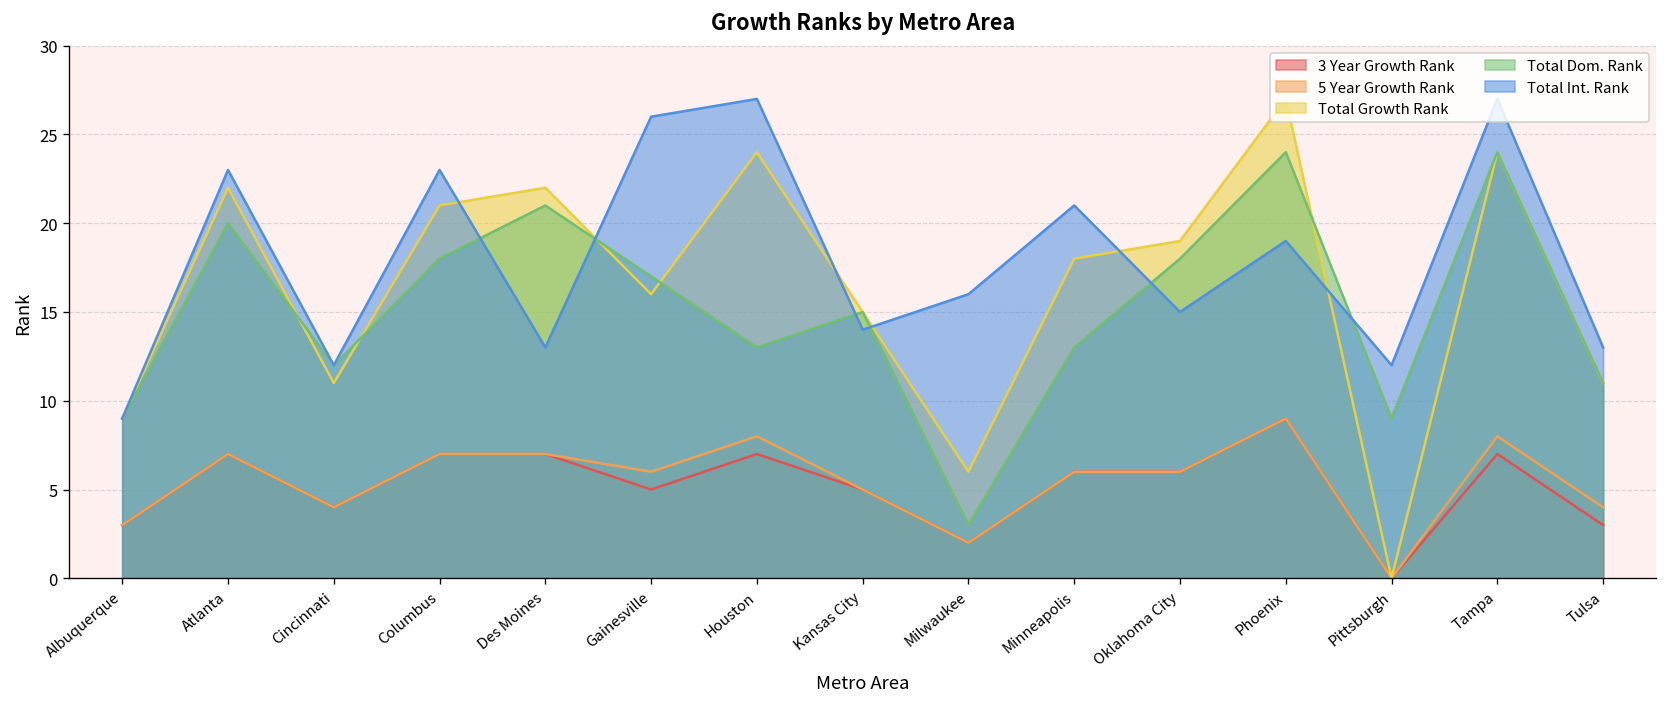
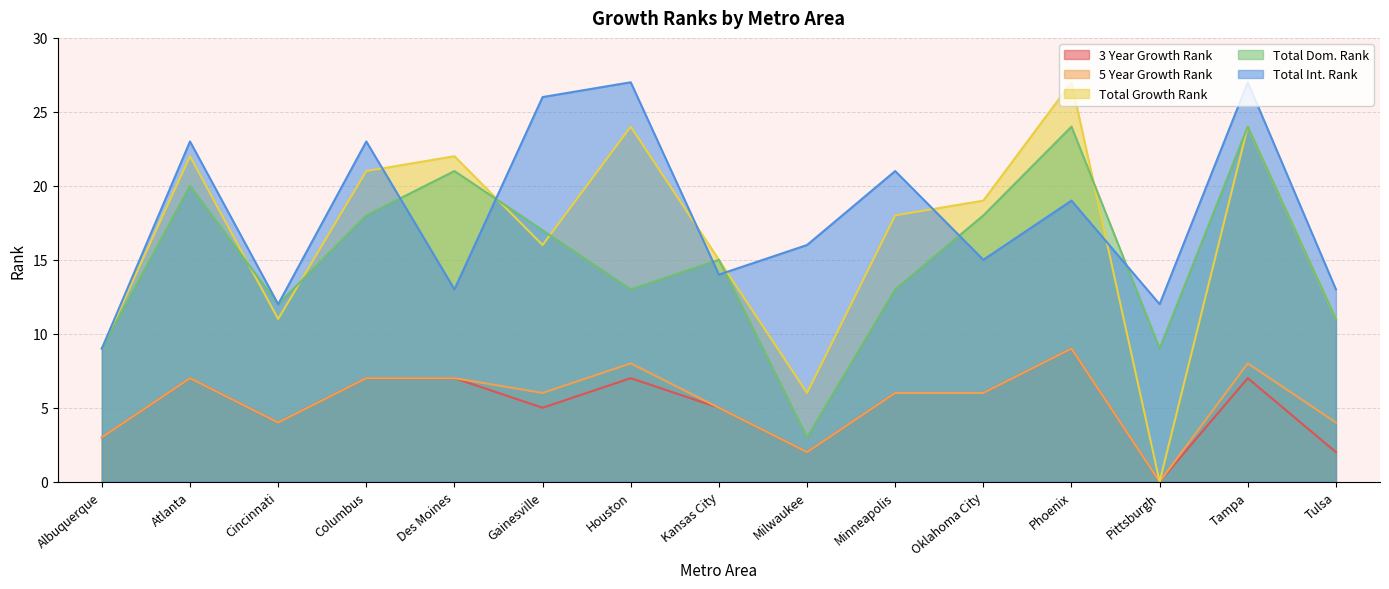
3 Year Growth Rank, Tulsa: 3 -> 2
